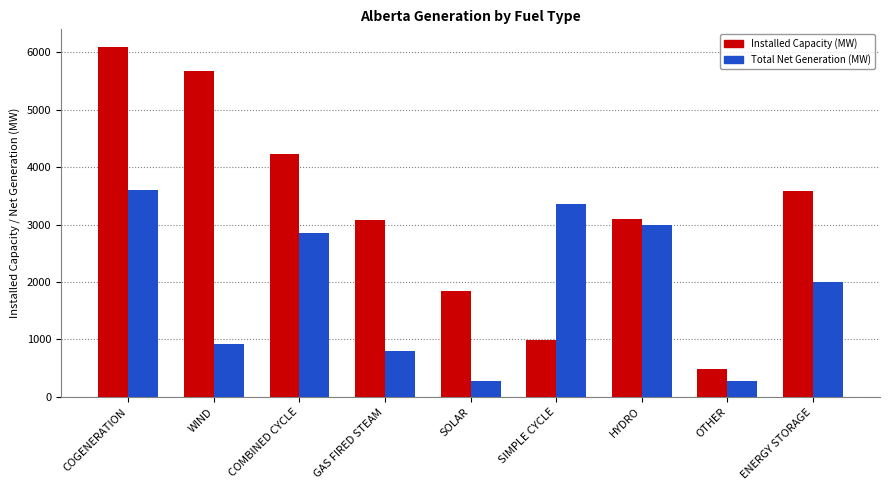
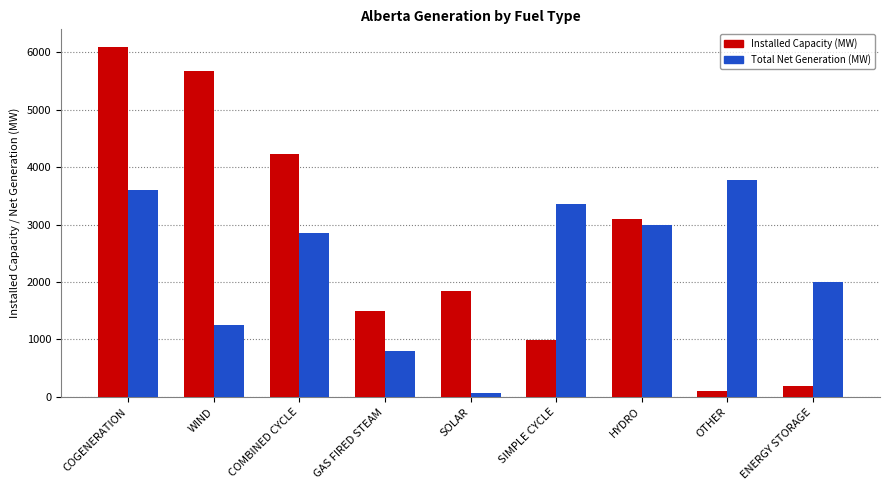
Total Net Generation (MW), WIND: 900 -> 1300
Installed Capacity (MW), GAS FIRED STEAM: 3100 -> 1500
Total Net Generation (MW), SOLAR: 300 -> 100
Installed Capacity (MW), OTHER: 500 -> 100
Total Net Generation (MW), OTHER: 300 -> 3800
Installed Capacity (MW), ENERGY STORAGE: 3600 -> 200
